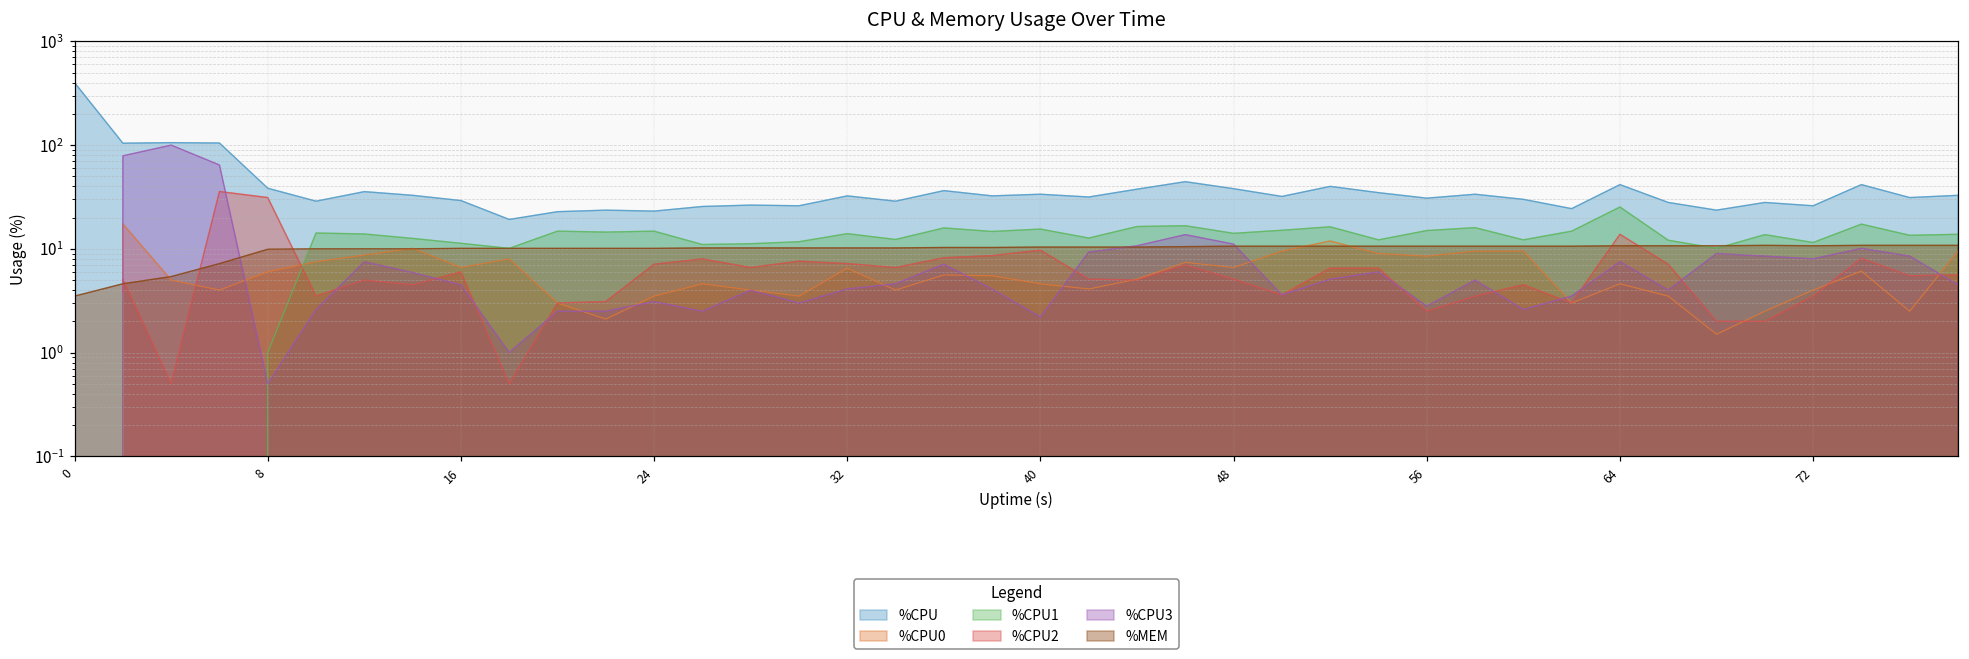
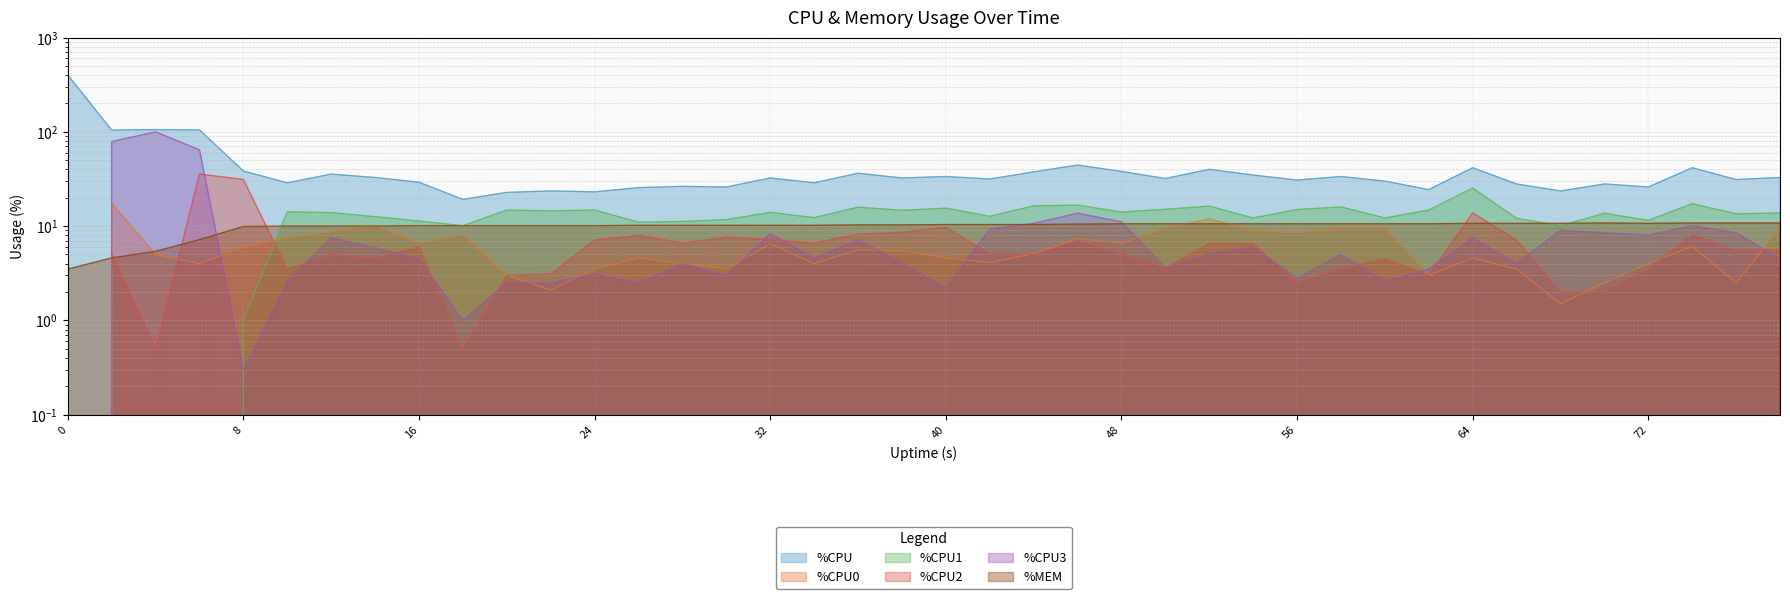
%CPU3, 8: 0.5 -> 0.3
%CPU3, 32: 4 -> 8
